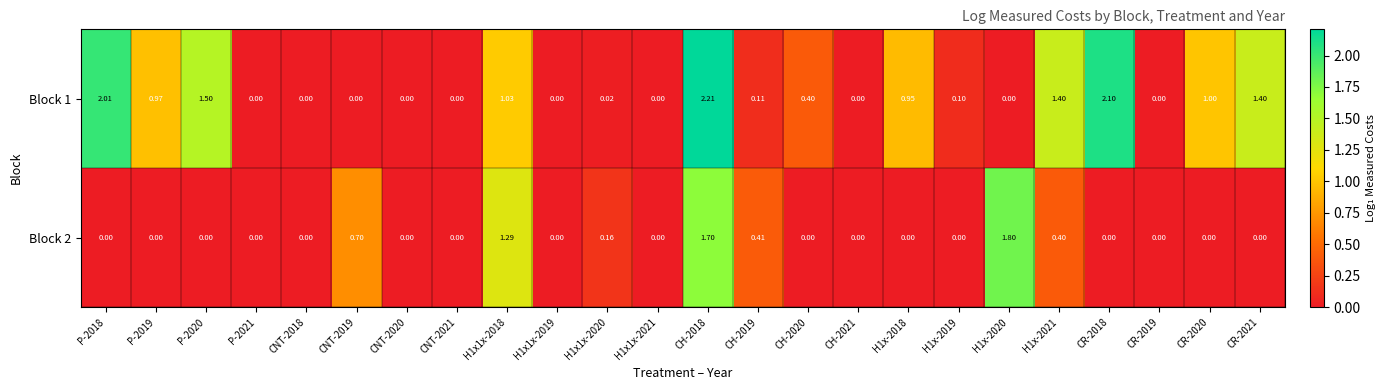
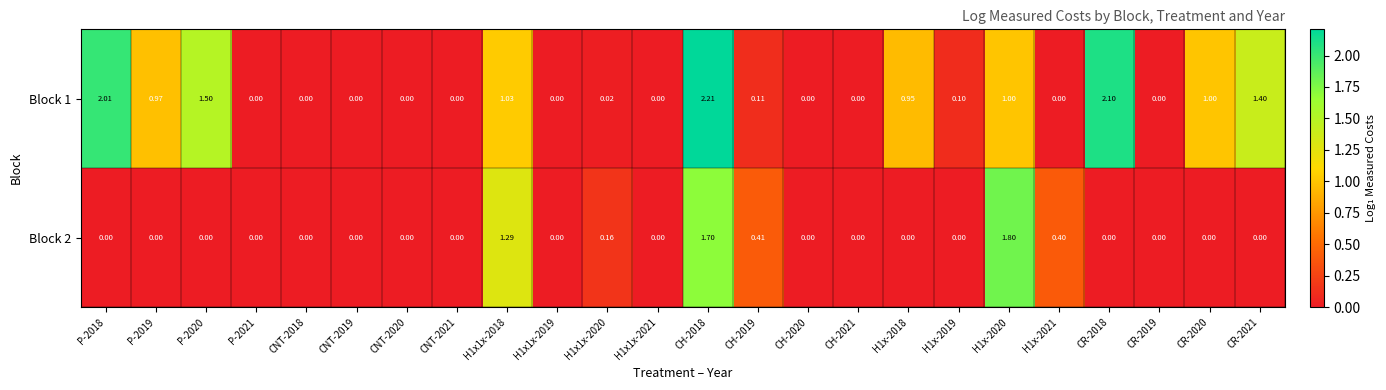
Block 1, CH-2020: 0.40 -> 0.00
Block 1, H1x-2020: 0.00 -> 1.00
Block 1, H1x-2021: 1.40 -> 0.00
Block 2, CNT-2019: 0.70 -> 0.00
